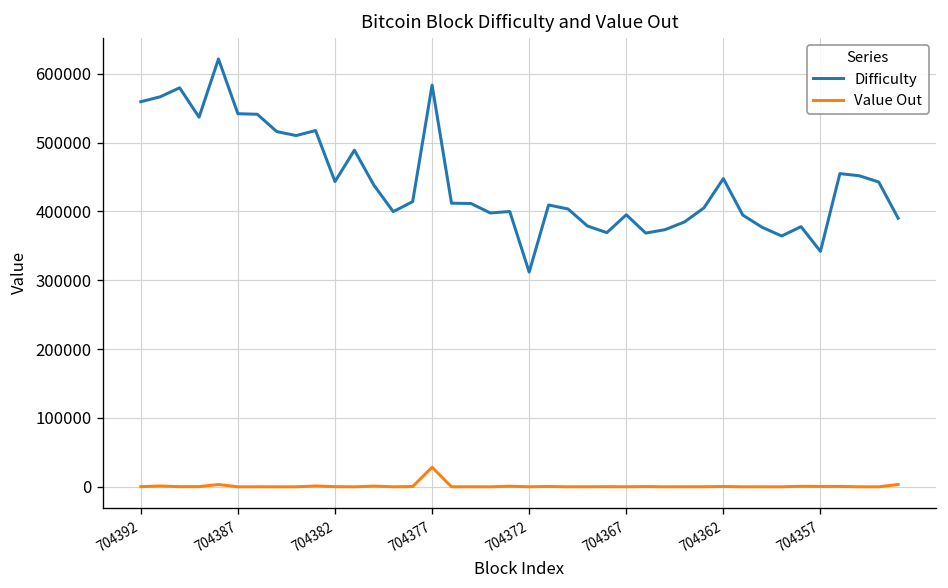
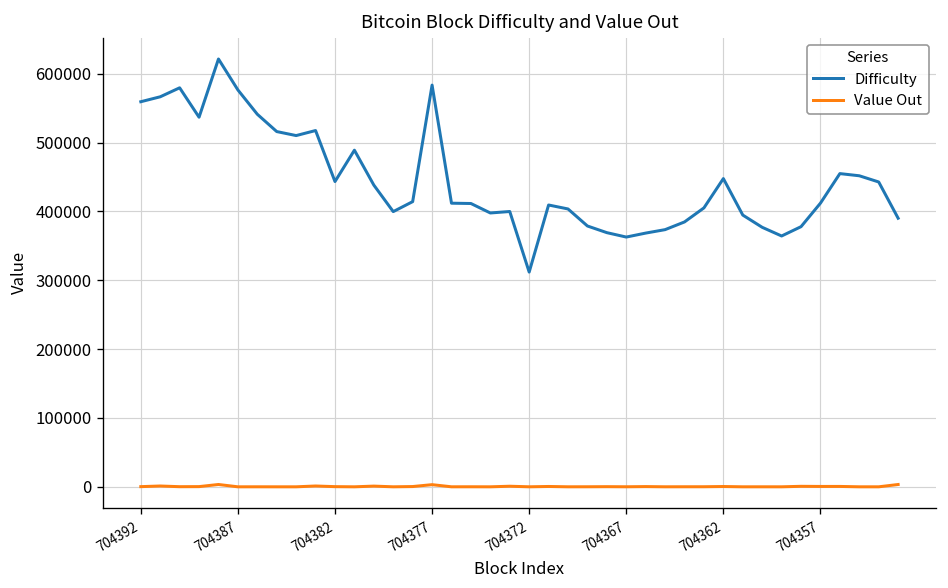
Difficulty, 704387: 540000 -> 580000
Value Out, 704377: 30000 -> 0
Difficulty, 704367: 400000 -> 360000
Difficulty, 704357: 340000 -> 410000
